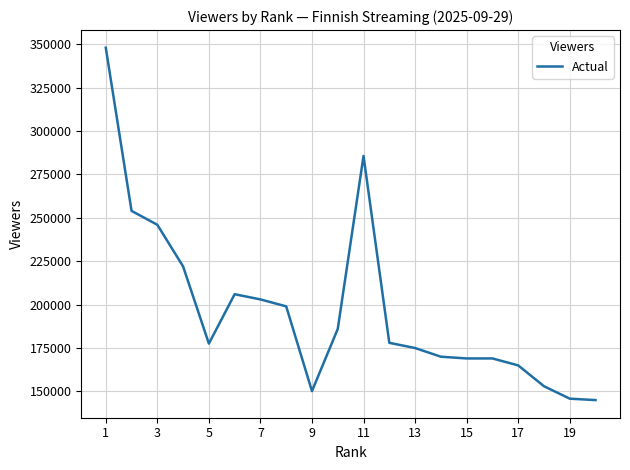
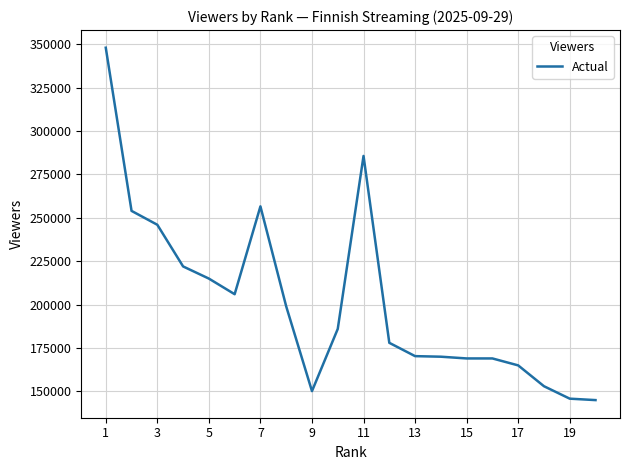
5: 178000 -> 215000
7: 203000 -> 257000
13: 175000 -> 170000
